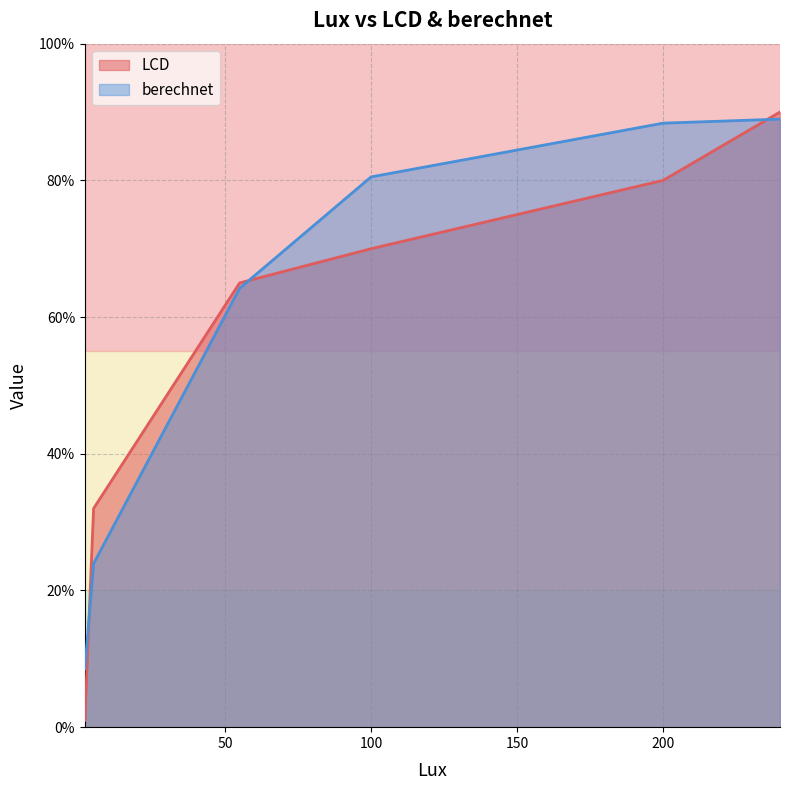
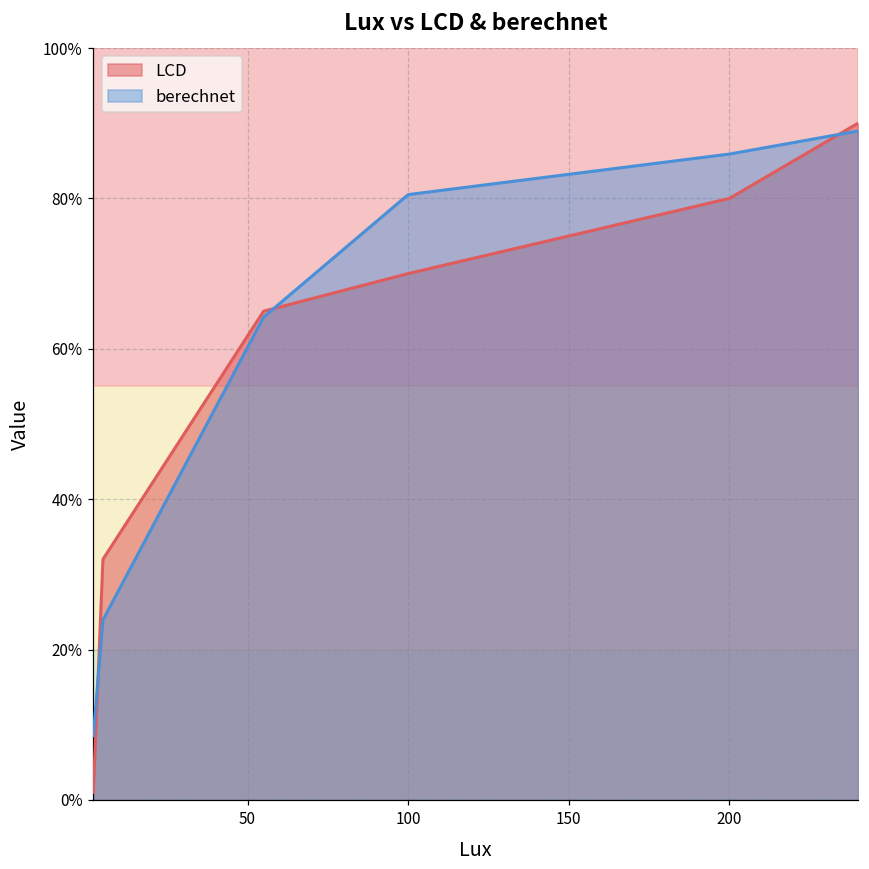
berechnet, 200: 88% -> 86%
